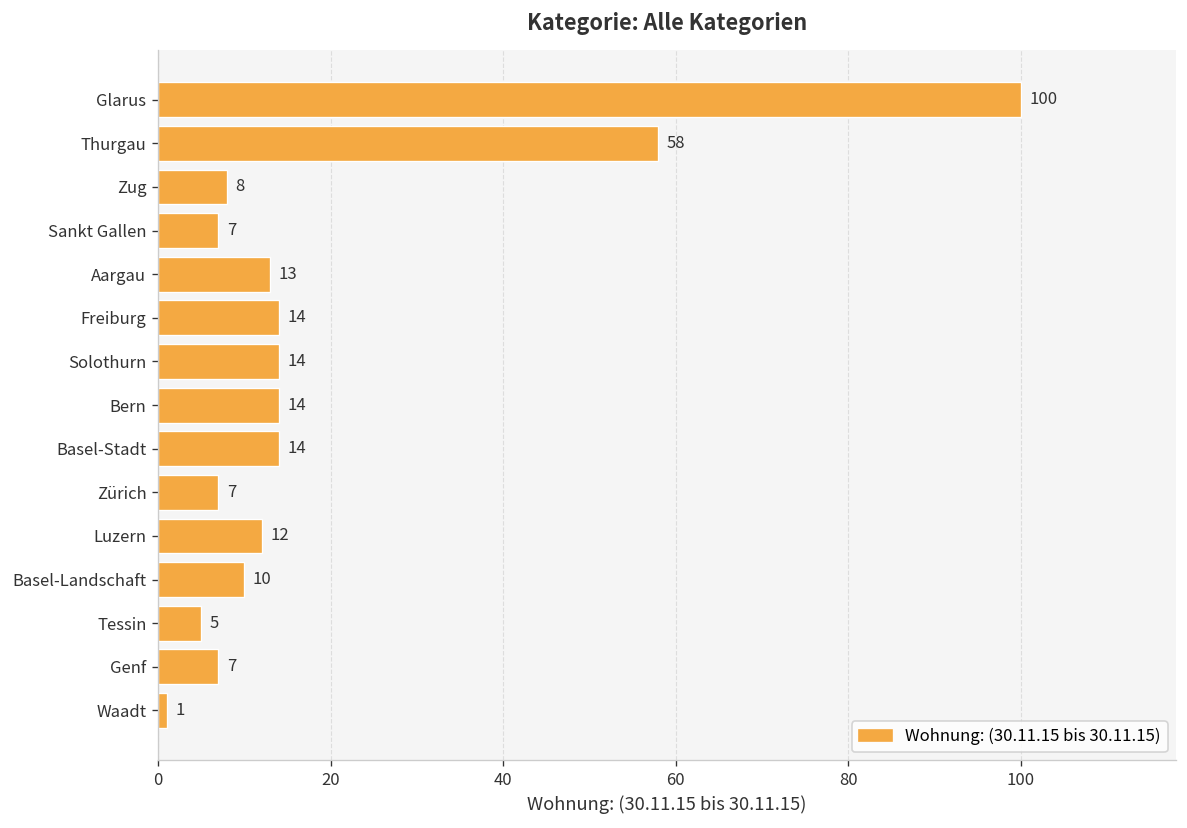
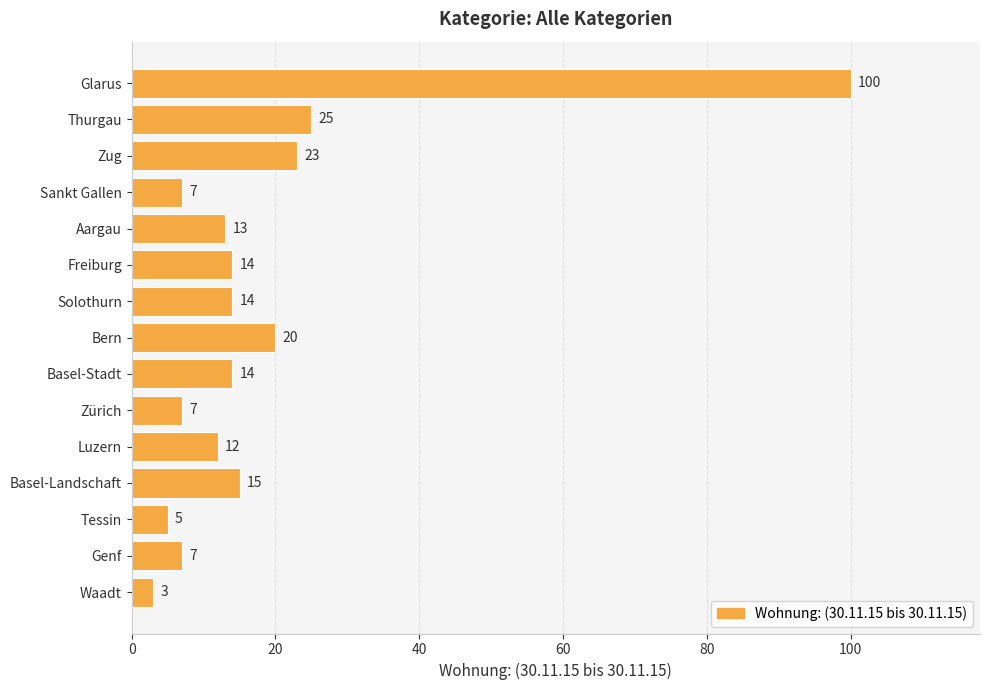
Thurgau: 58 -> 25
Zug: 8 -> 23
Bern: 14 -> 20
Basel-Landschaft: 10 -> 15
Waadt: 1 -> 3
